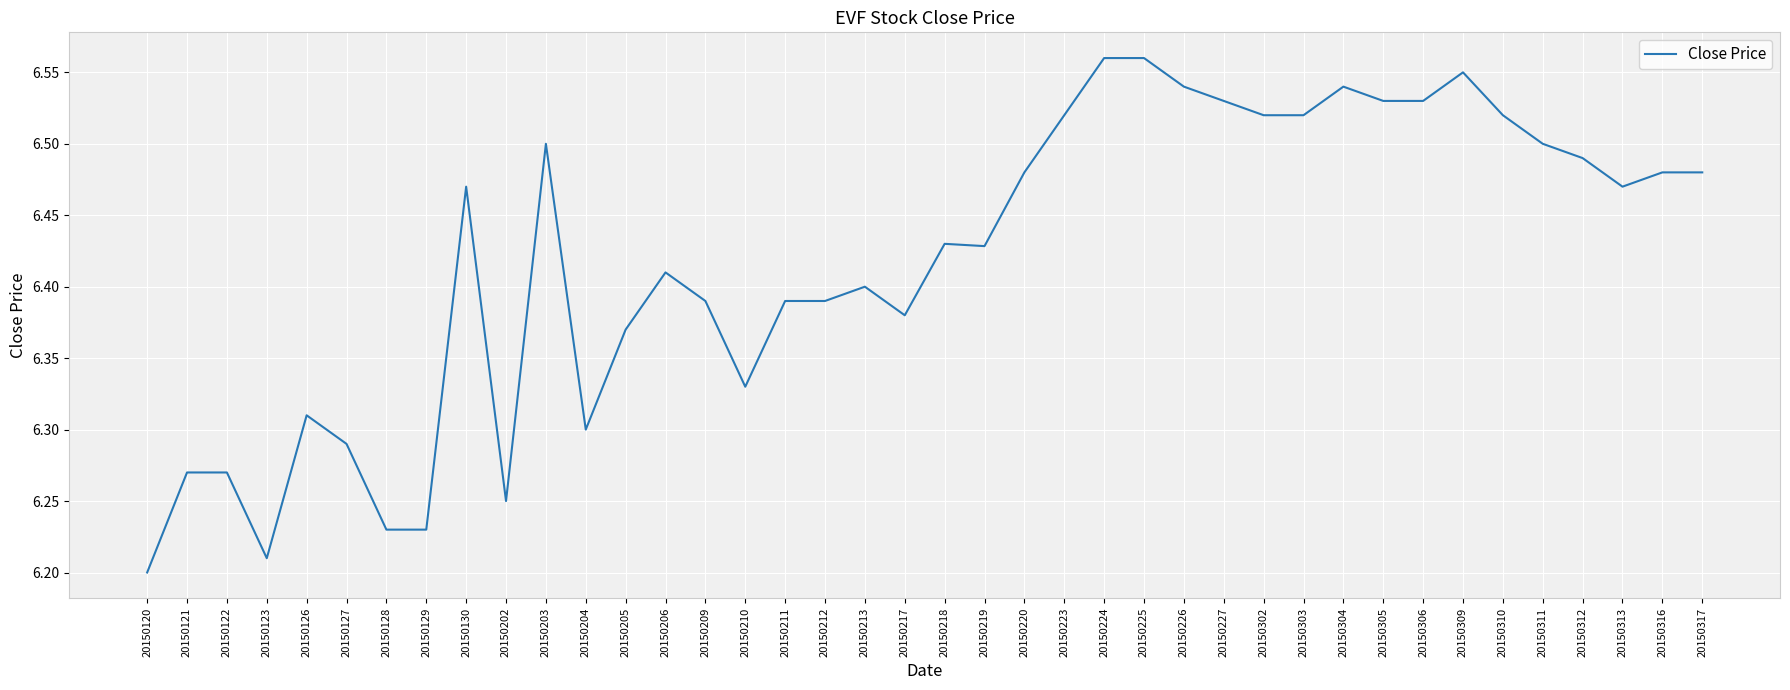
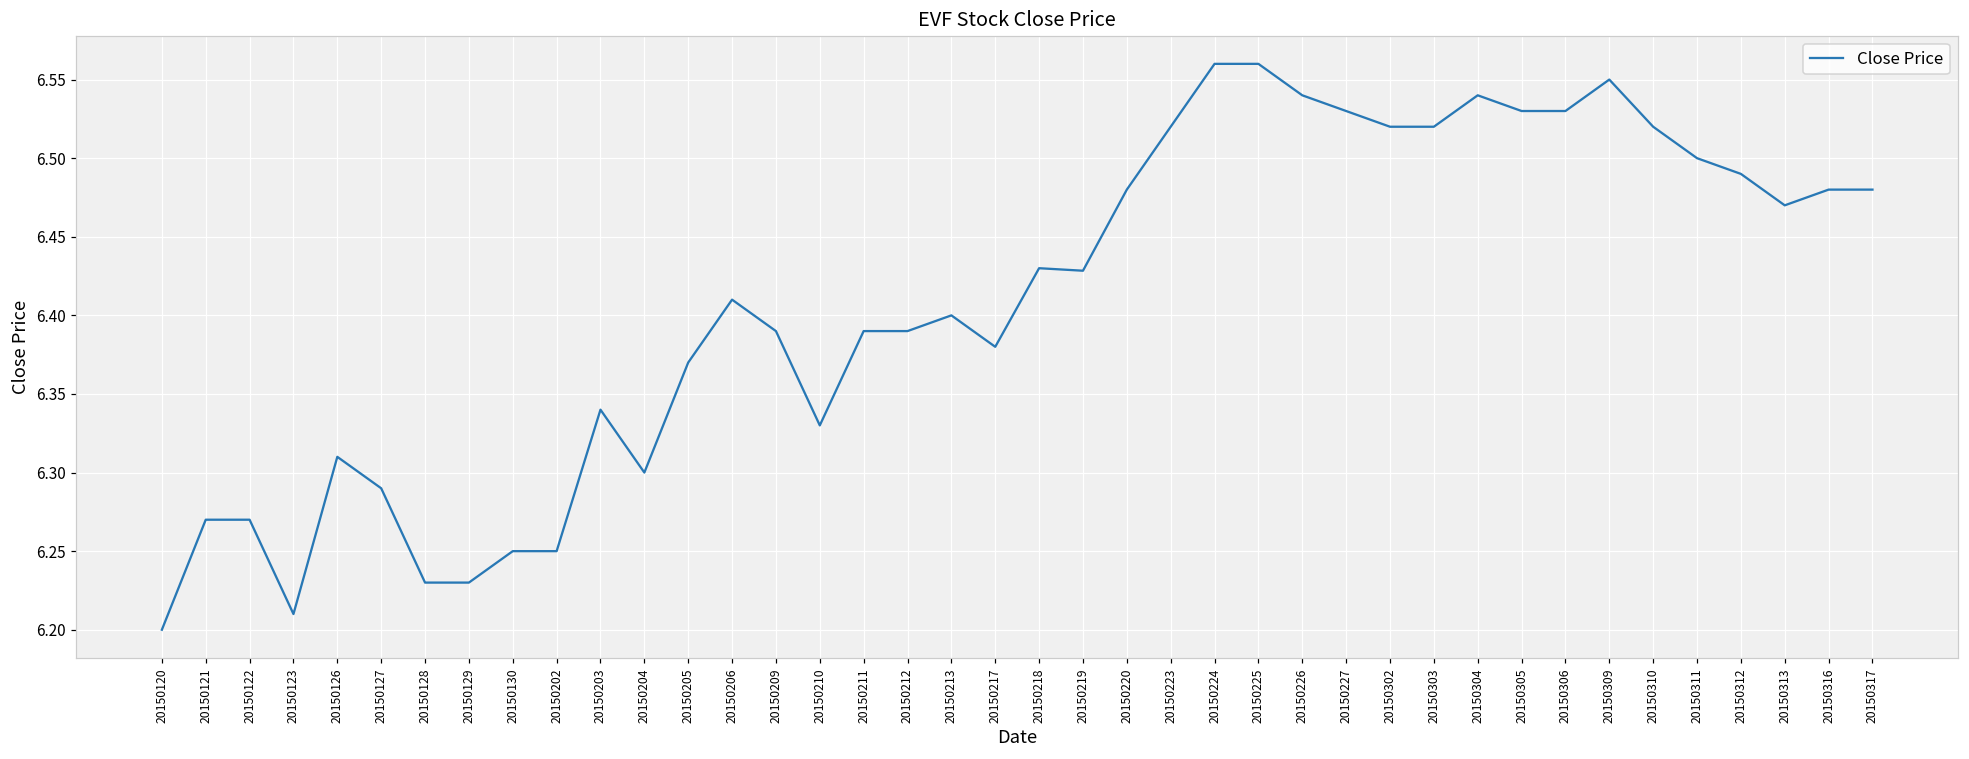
20150130: 6.47 -> 6.25
20150203: 6.50 -> 6.34
